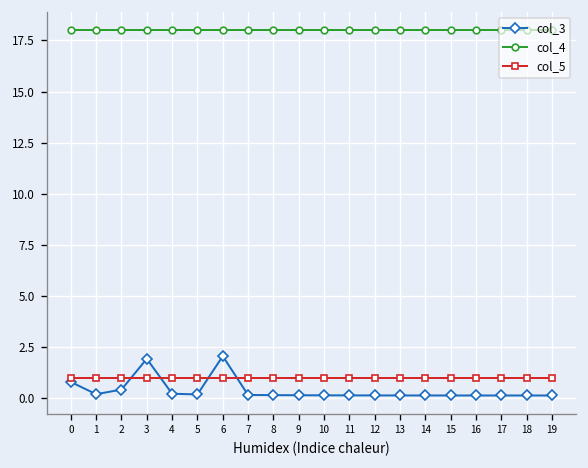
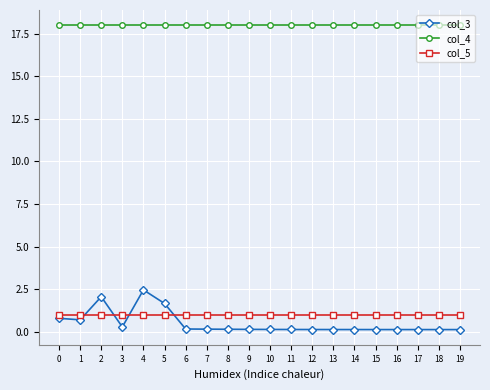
col_3, 1: 0.2 -> 0.7
col_3, 2: 0.4 -> 2.1
col_3, 3: 1.9 -> 0.3
col_3, 4: 0.2 -> 2.5
col_3, 5: 0.2 -> 1.7
col_3, 6: 2.1 -> 0.2
